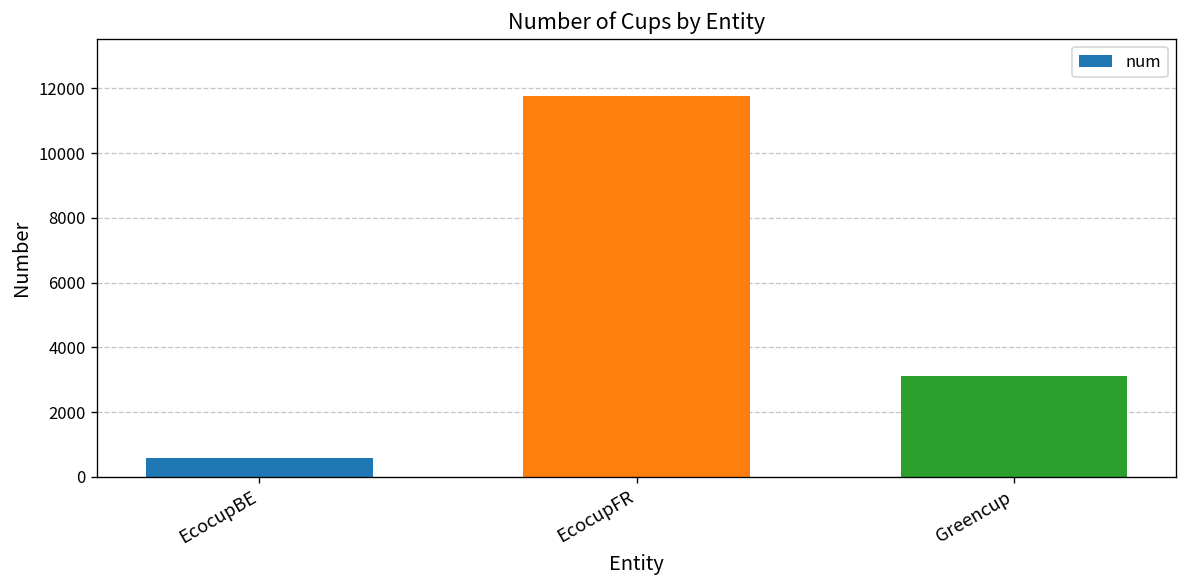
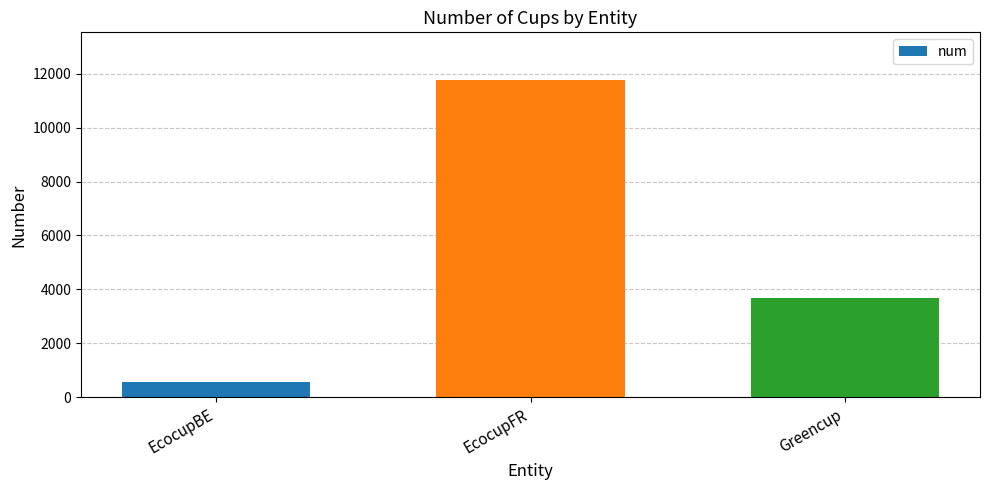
Greencup: 3100 -> 3700
